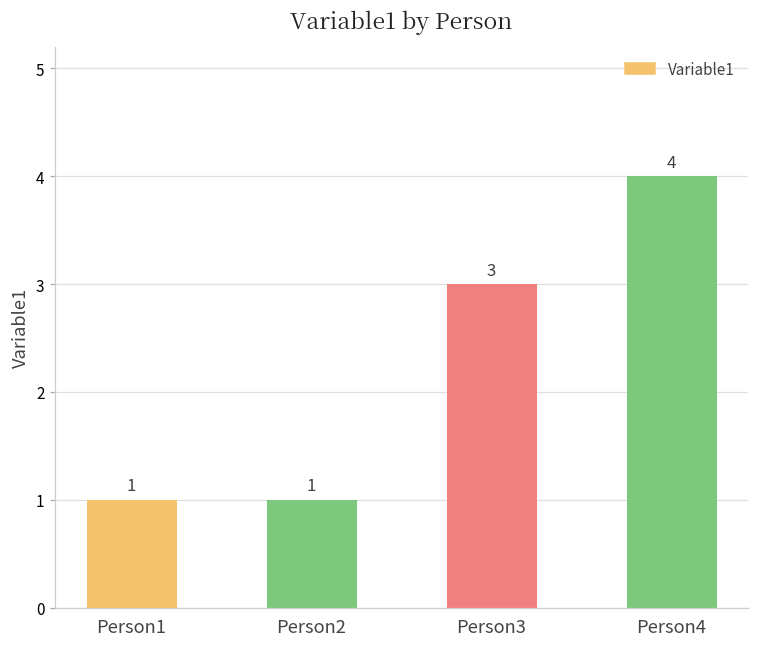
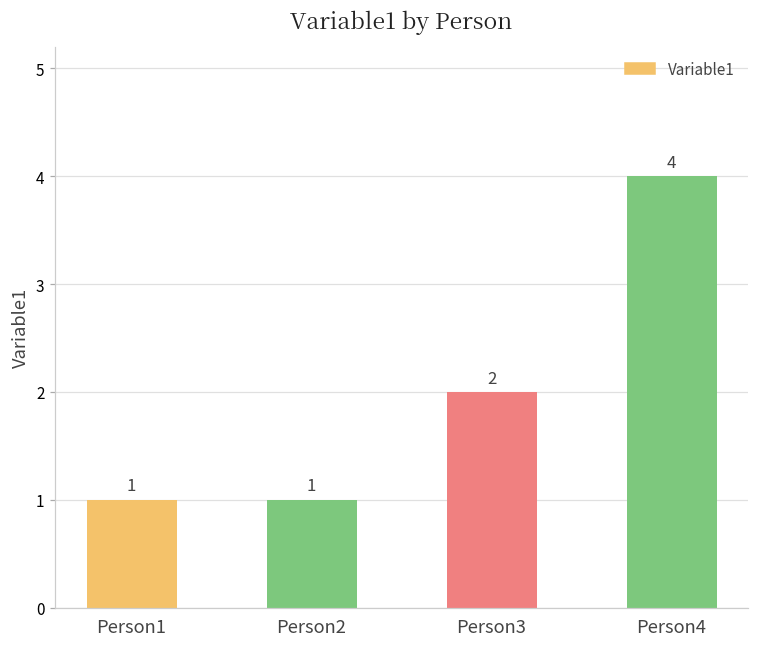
Person3: 3 -> 2
